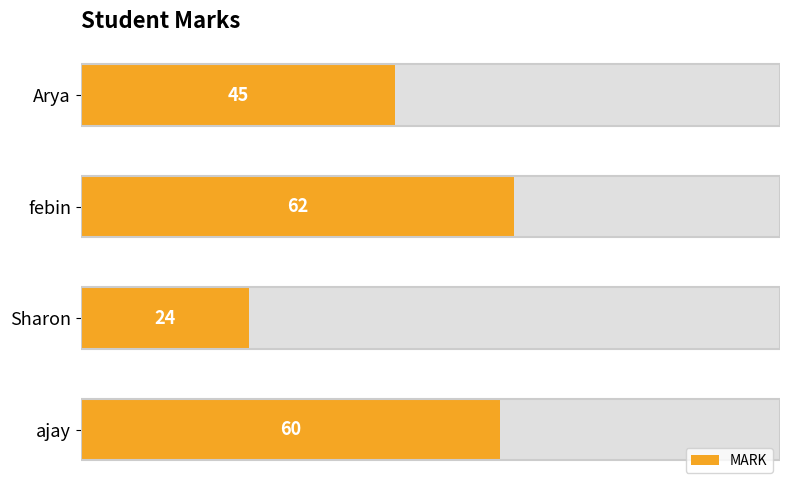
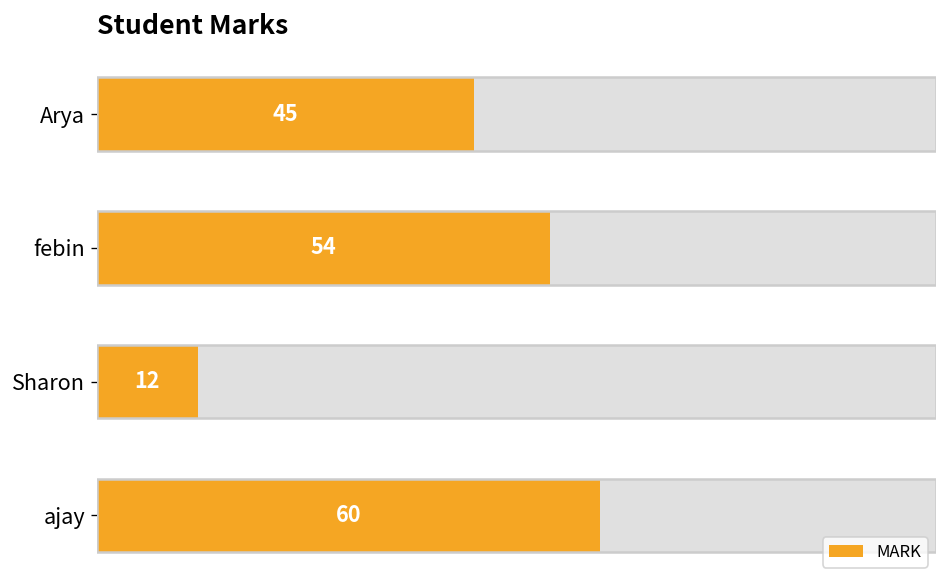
MARK, febin: 62 -> 54
MARK, Sharon: 24 -> 12
